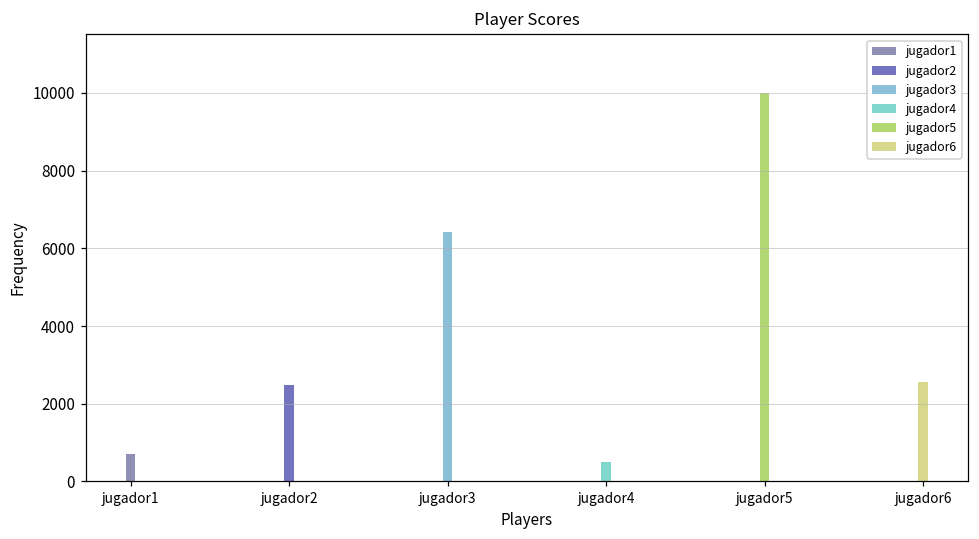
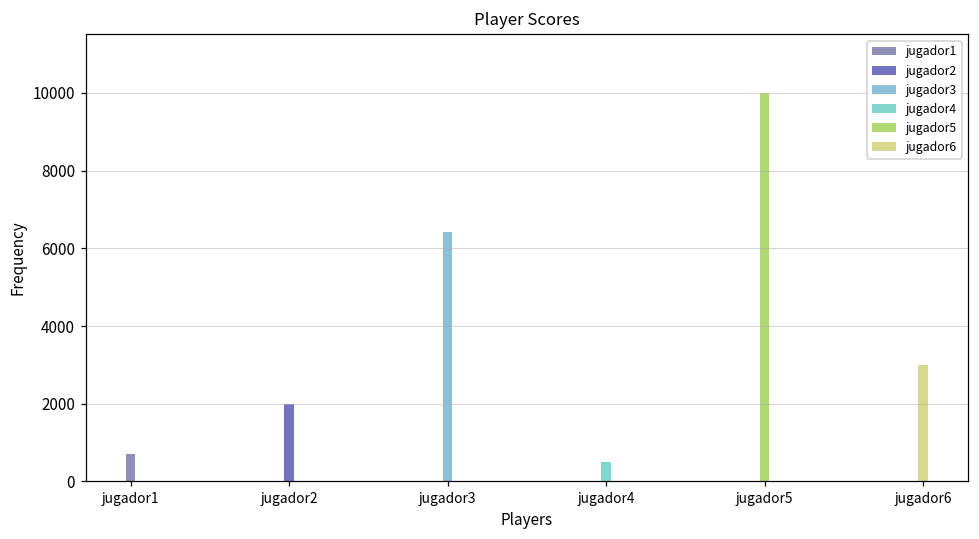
jugador2: 2500 -> 2000
jugador6: 2600 -> 3000
